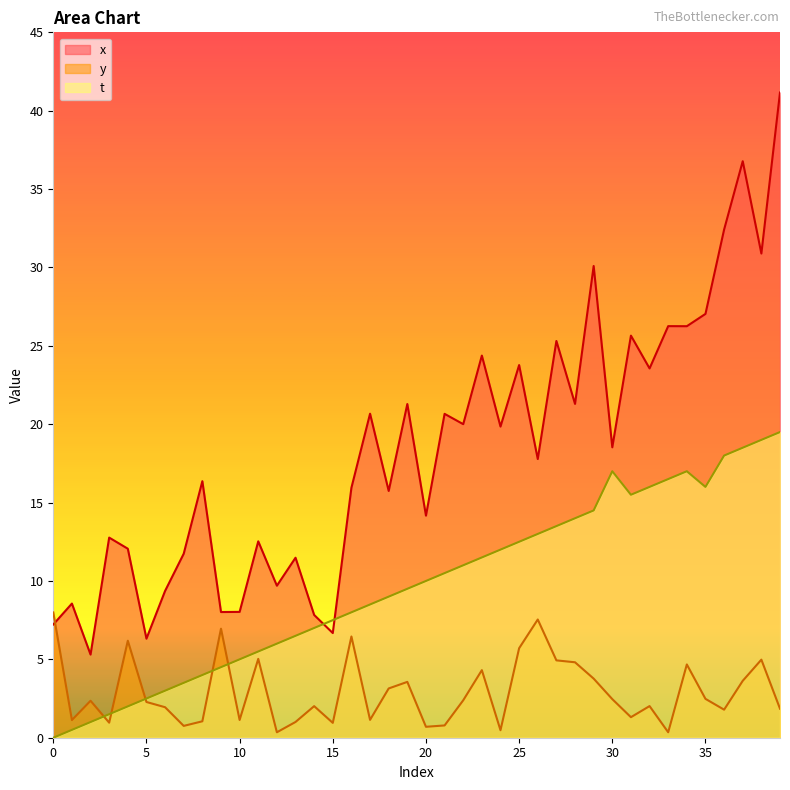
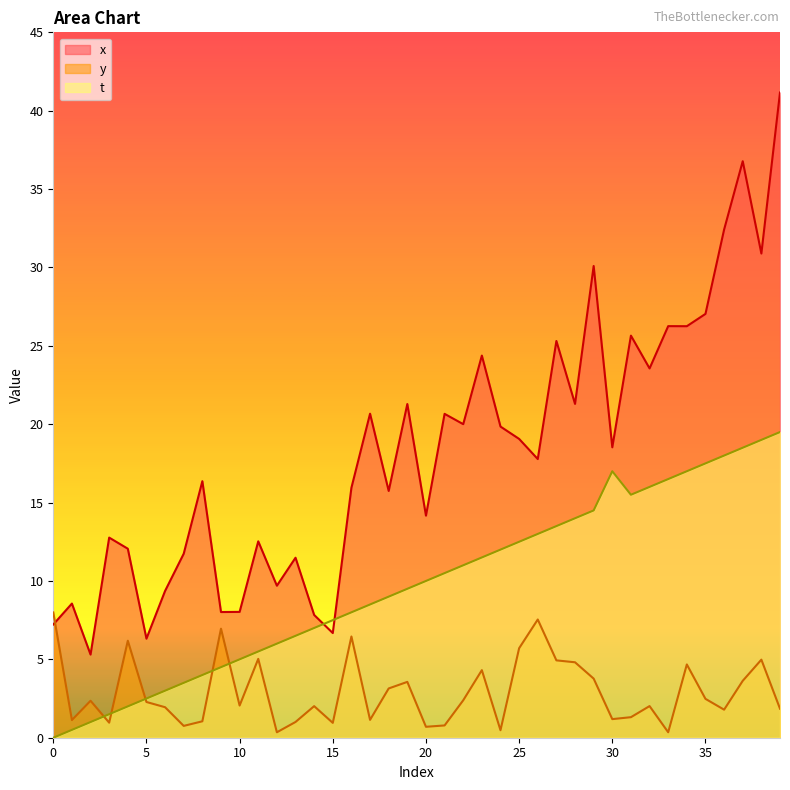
y, 10: 1.1 -> 2.1
x, 25: 23.8 -> 19.1
y, 30: 2.5 -> 1.2
t, 35: 16.0 -> 17.5
